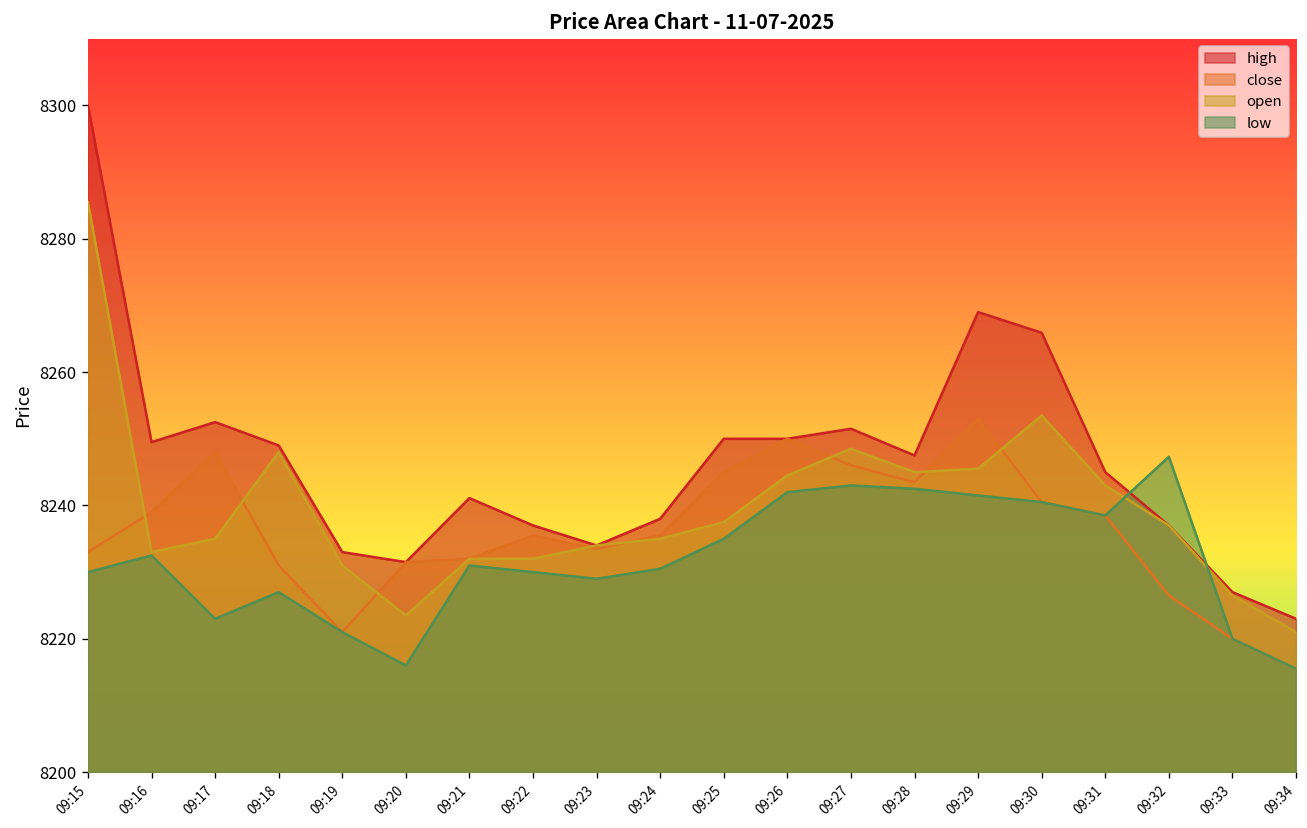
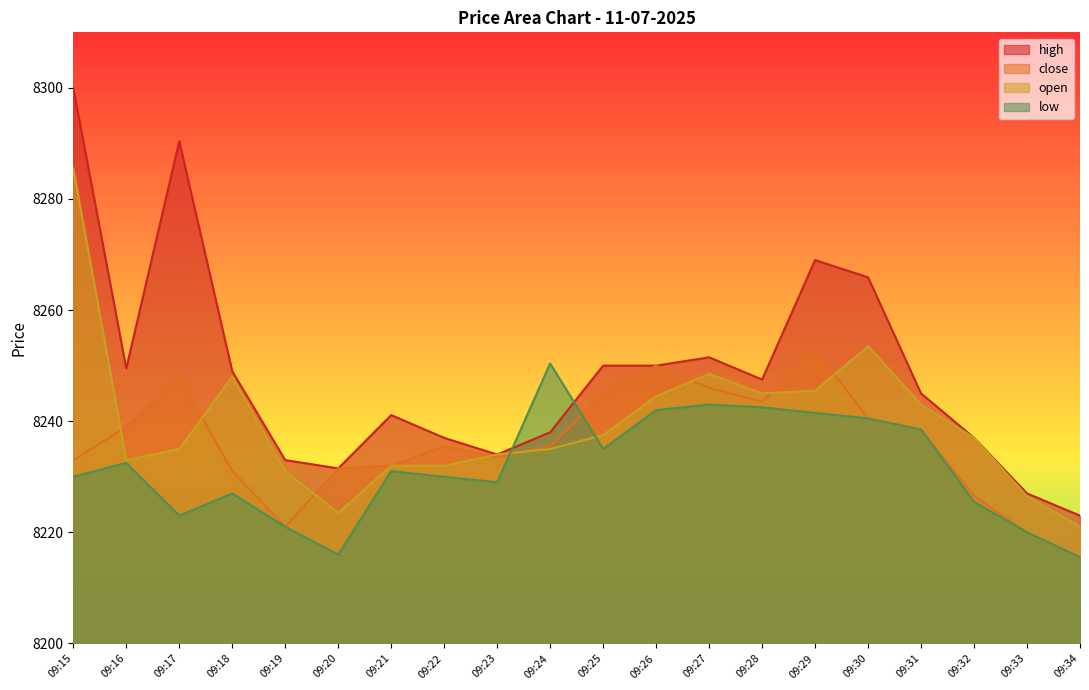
high, 09:17: 8253 -> 8290
low, 09:24: 8231 -> 8250
low, 09:32: 8247 -> 8226
